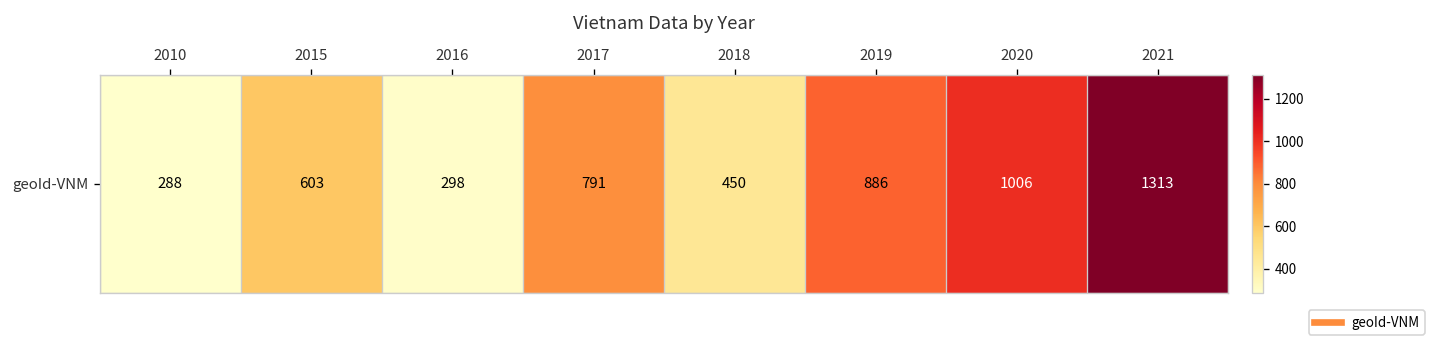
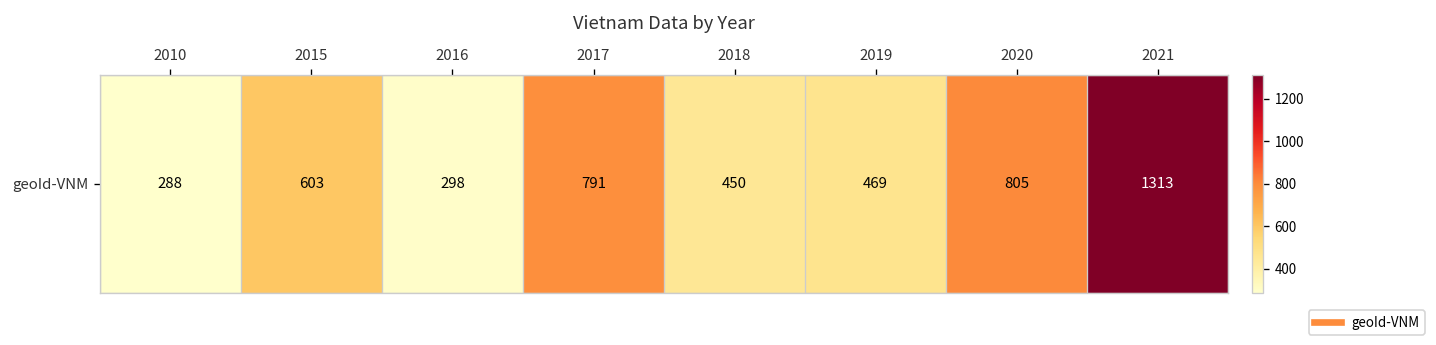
geoId-VNM, 2019: 886 -> 469
geoId-VNM, 2020: 1006 -> 805
